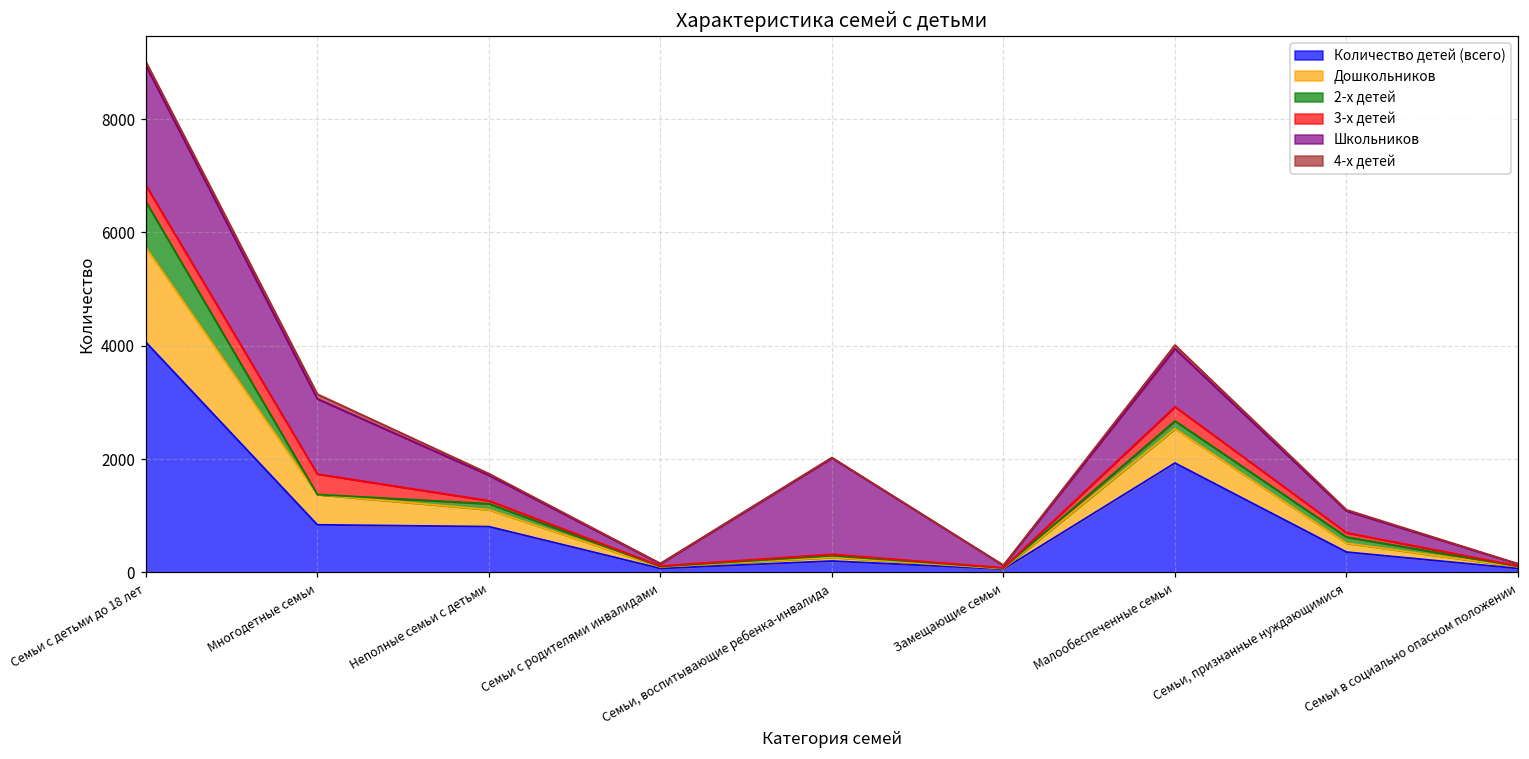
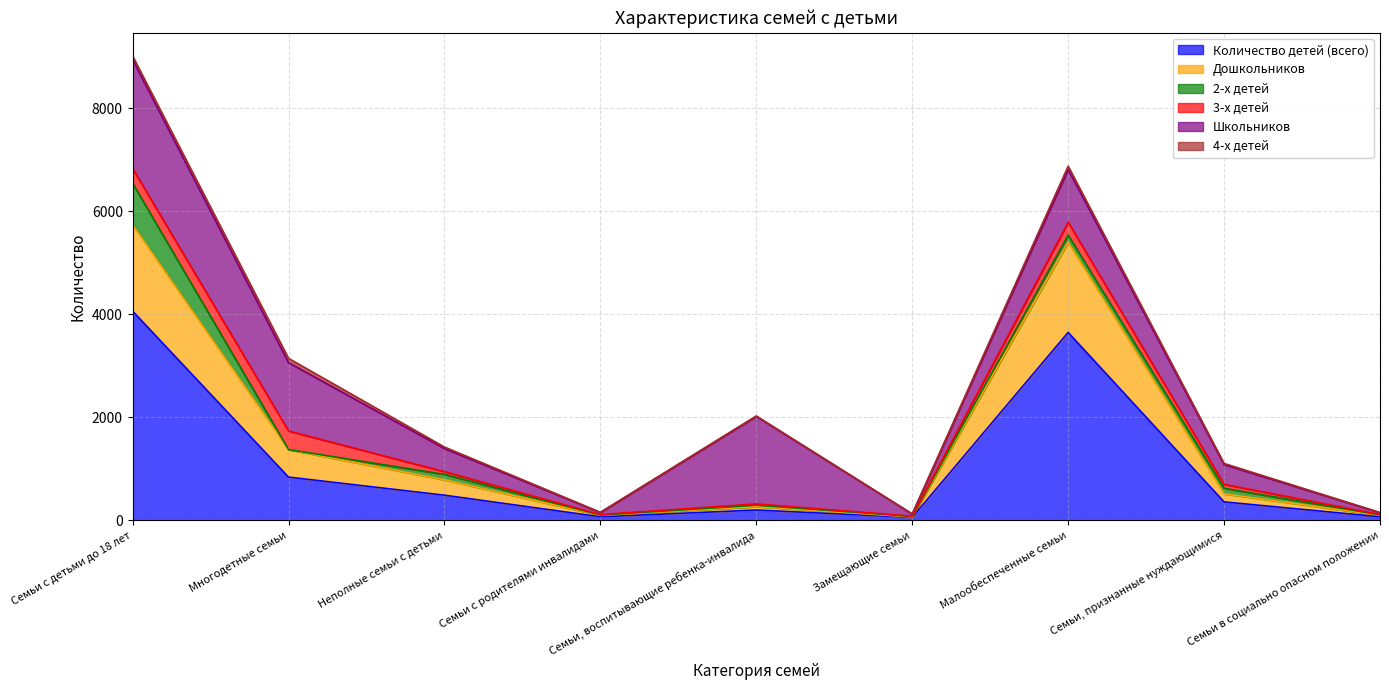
Количество детей (всего), Неполные семьи с детьми: 800 -> 500
Количество детей (всего), Малообеспеченные семьи: 1900 -> 3600
Дошкольников, Малообеспеченные семьи: 600 -> 1800
